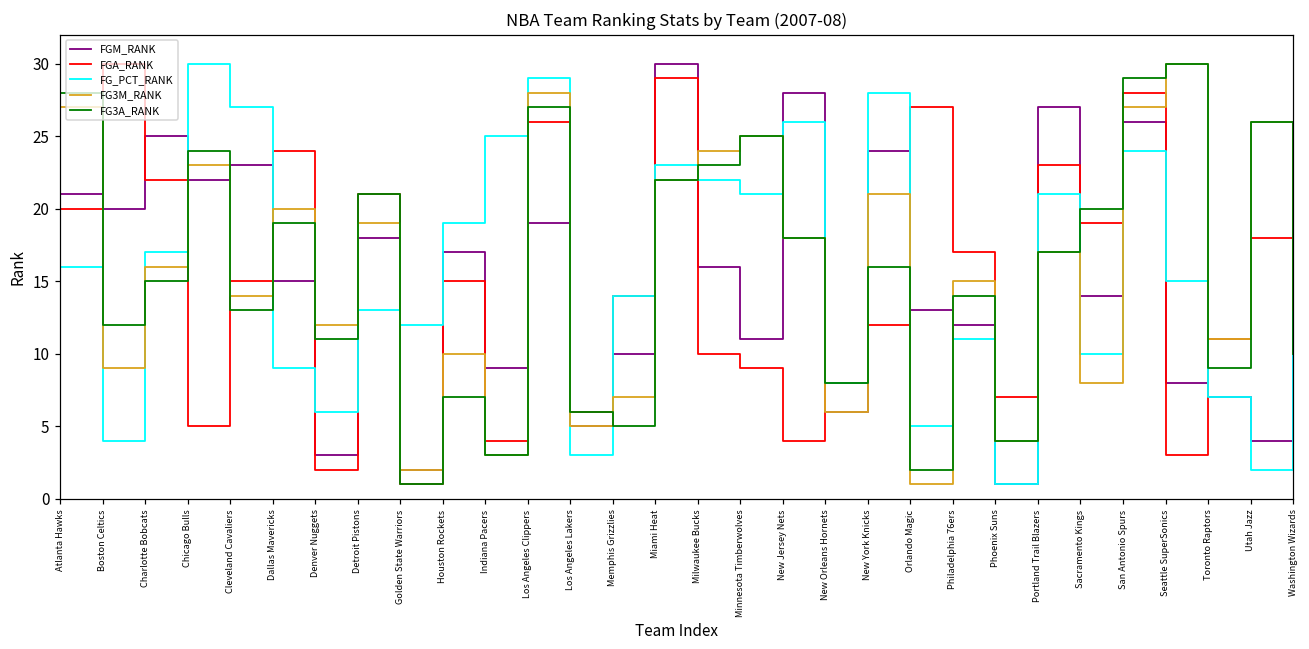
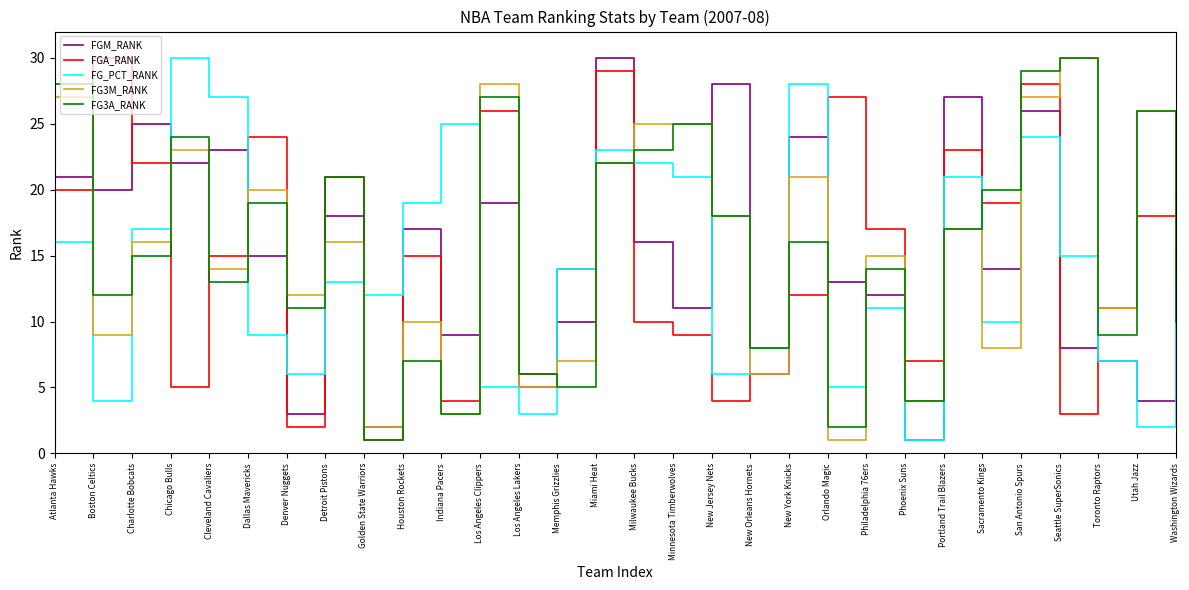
FG3M_RANK, Detroit Pistons: 19 -> 16
FG_PCT_RANK, Los Angeles Clippers: 29 -> 5
FG3M_RANK, Milwaukee Bucks: 24 -> 25
FG_PCT_RANK, New Jersey Nets: 26 -> 6
